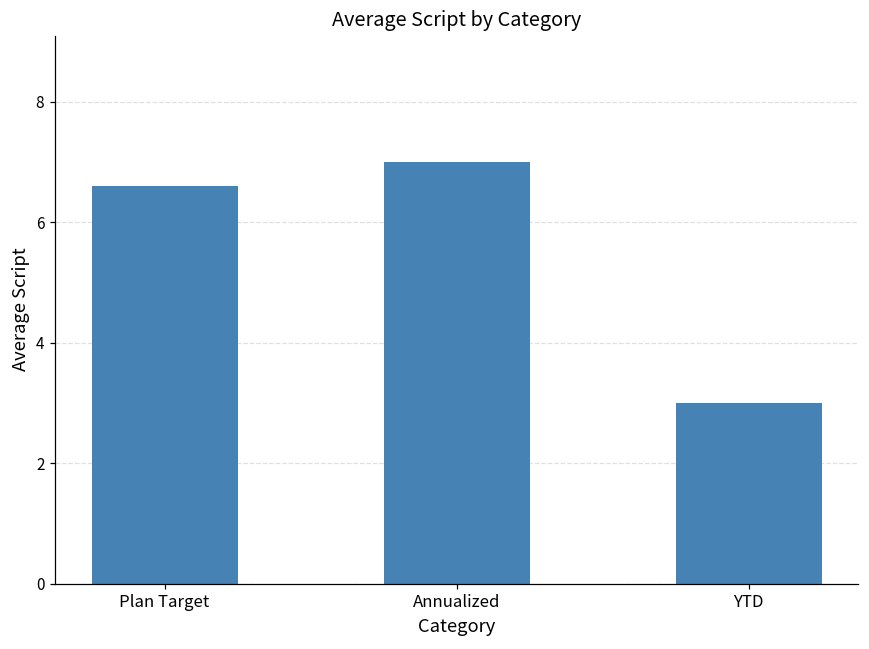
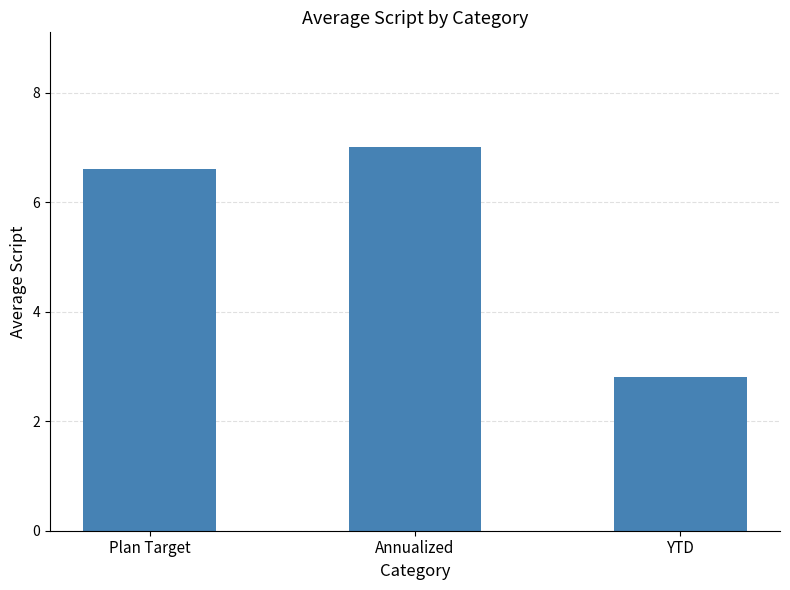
YTD: 3.0 -> 2.8
